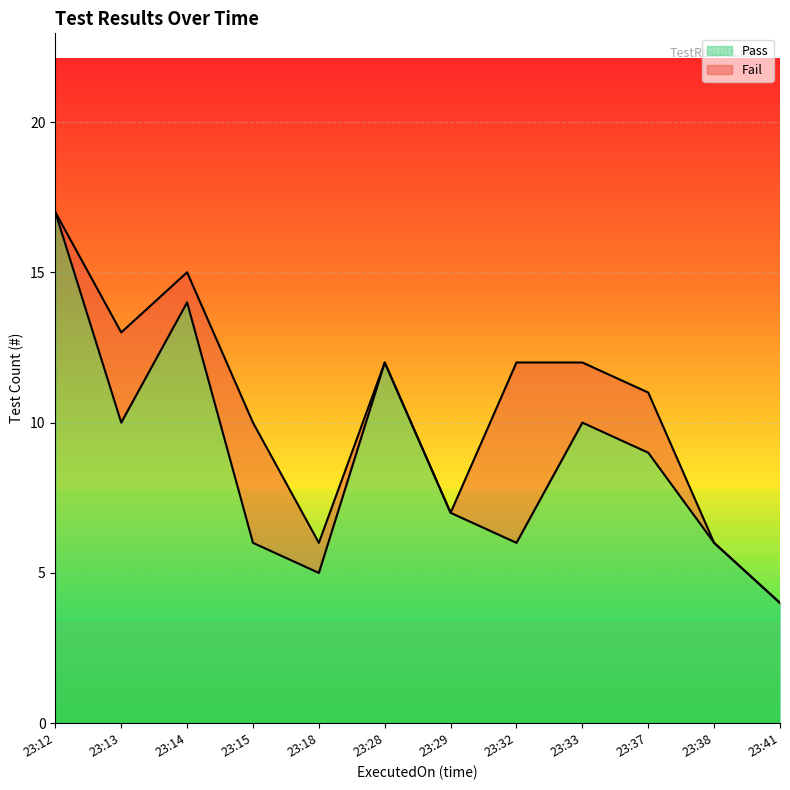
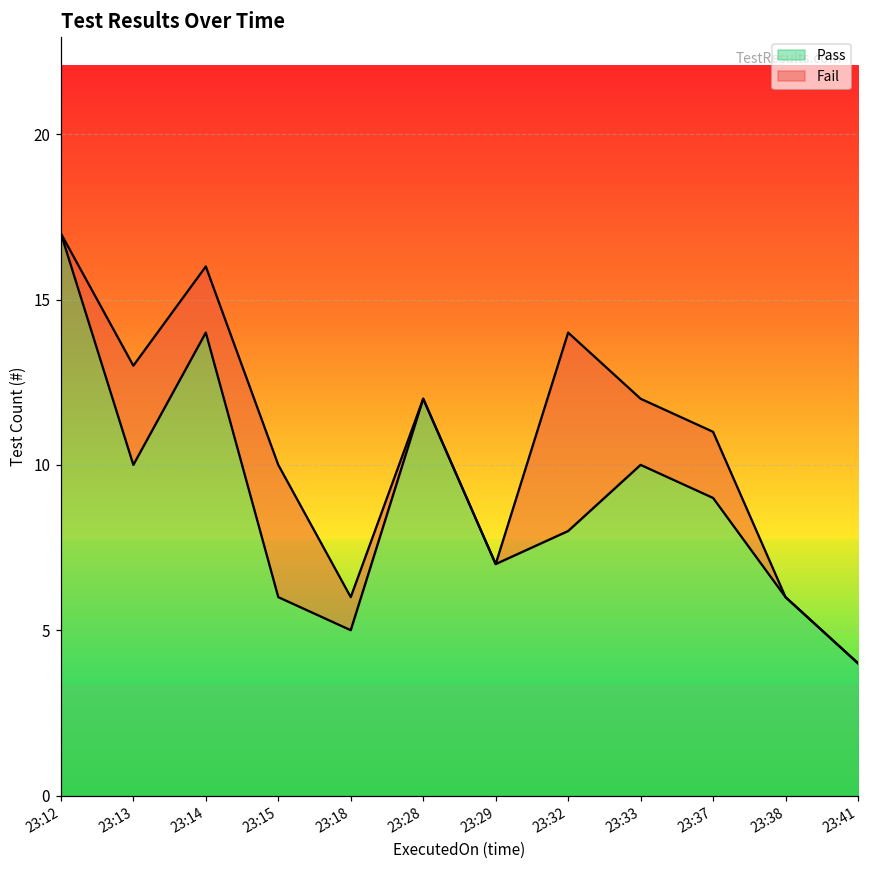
Fail, 23:14: 1 -> 2
Pass, 23:32: 6 -> 8
